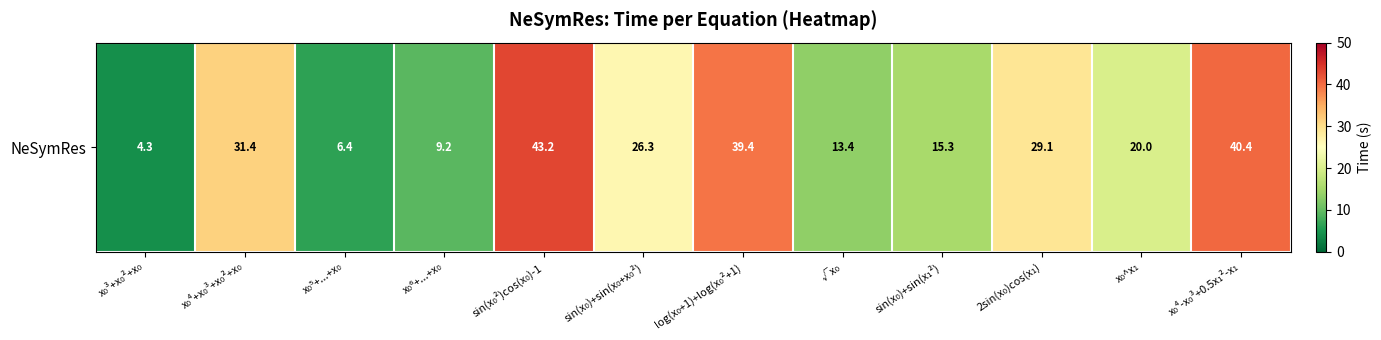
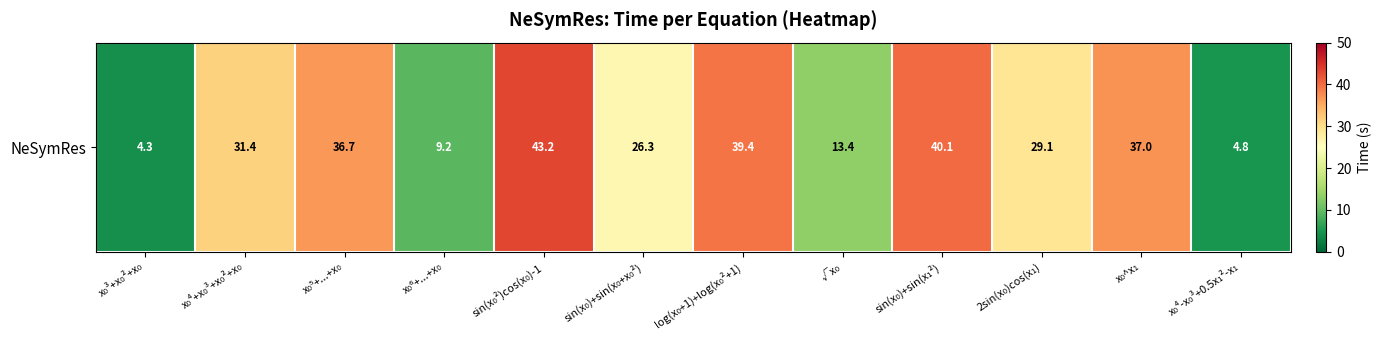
NeSymRes, x₀⁵+...+x₀: 6.4 -> 36.7
NeSymRes, sin(x₀)+sin(x₁²): 15.3 -> 40.1
NeSymRes, x₀^x₁: 20.0 -> 37.0
NeSymRes, x₀⁴-x₀³+0.5x₁²-x₁: 40.4 -> 4.8
